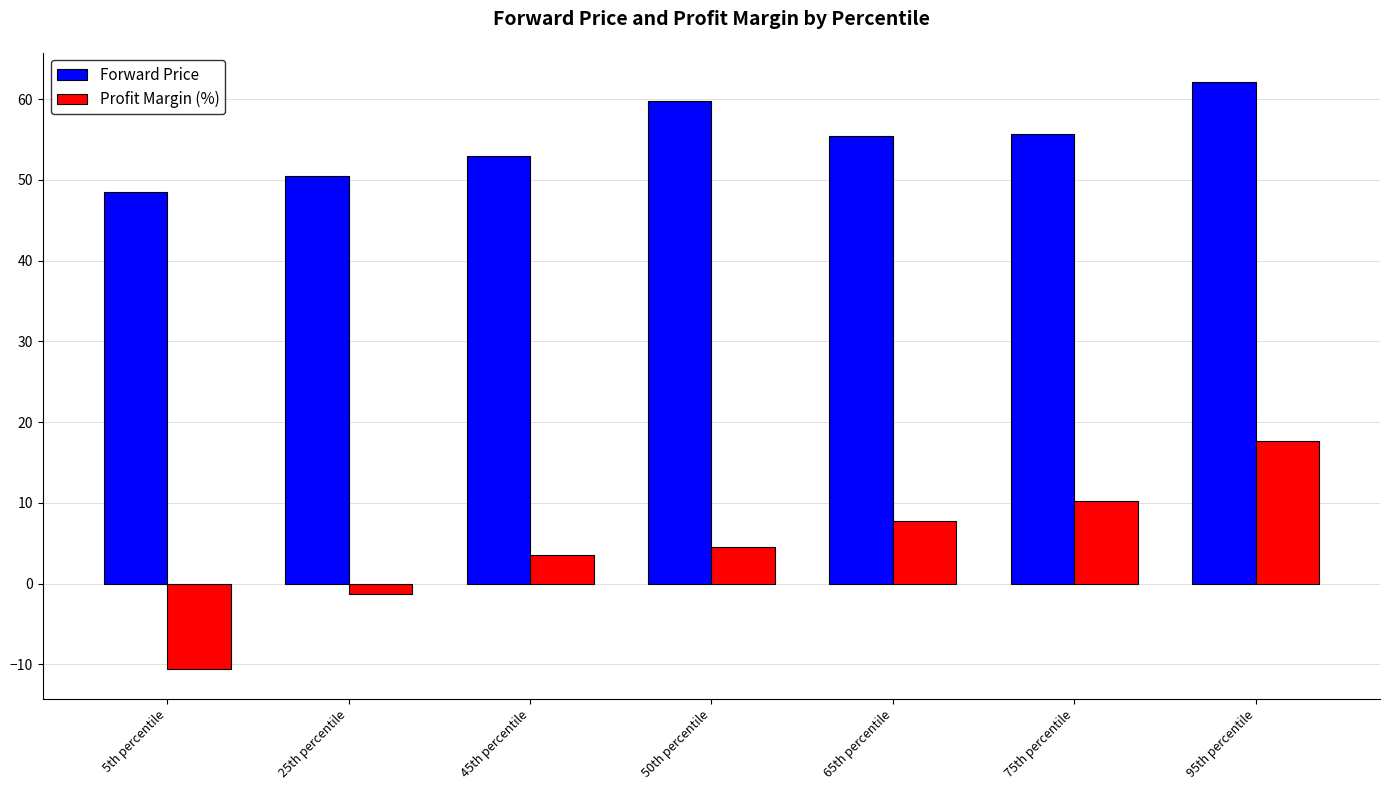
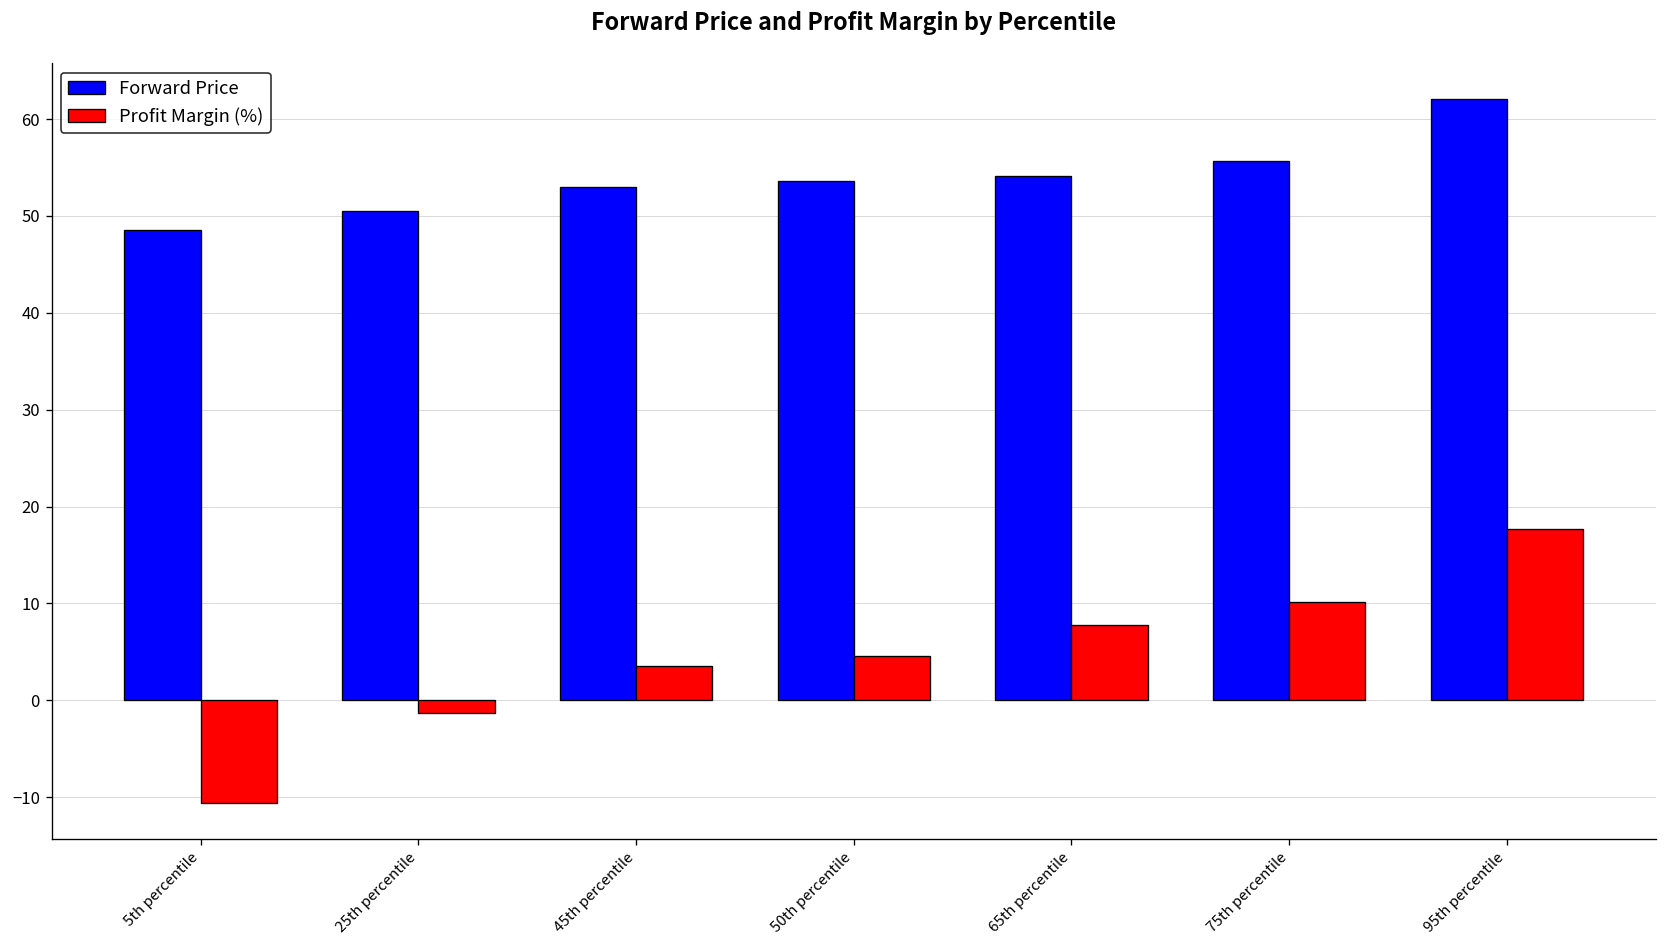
Forward Price, 50th percentile: 60 -> 54
Forward Price, 65th percentile: 55 -> 54
